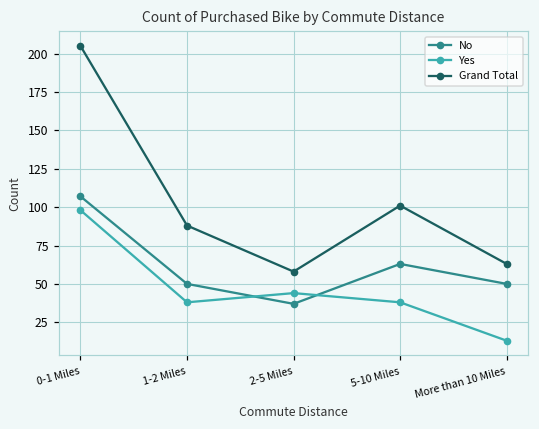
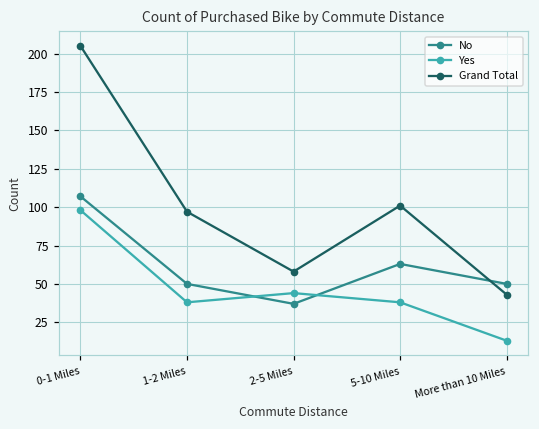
Grand Total, 1-2 Miles: 88 -> 97
Grand Total, More than 10 Miles: 63 -> 43
